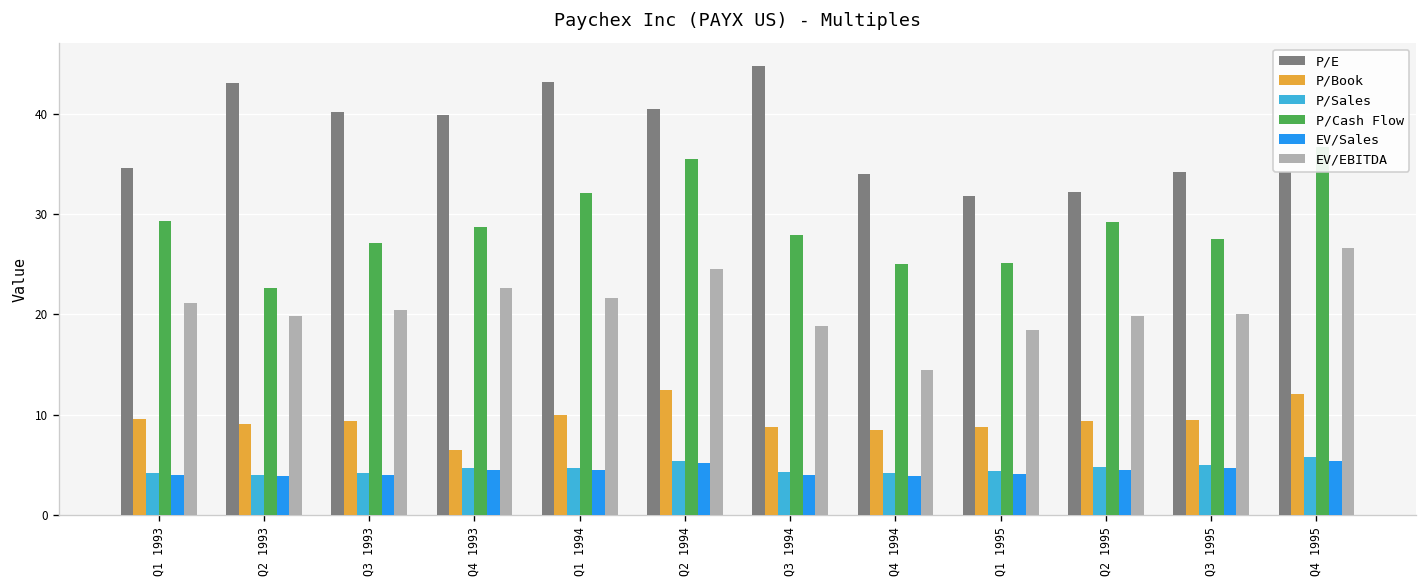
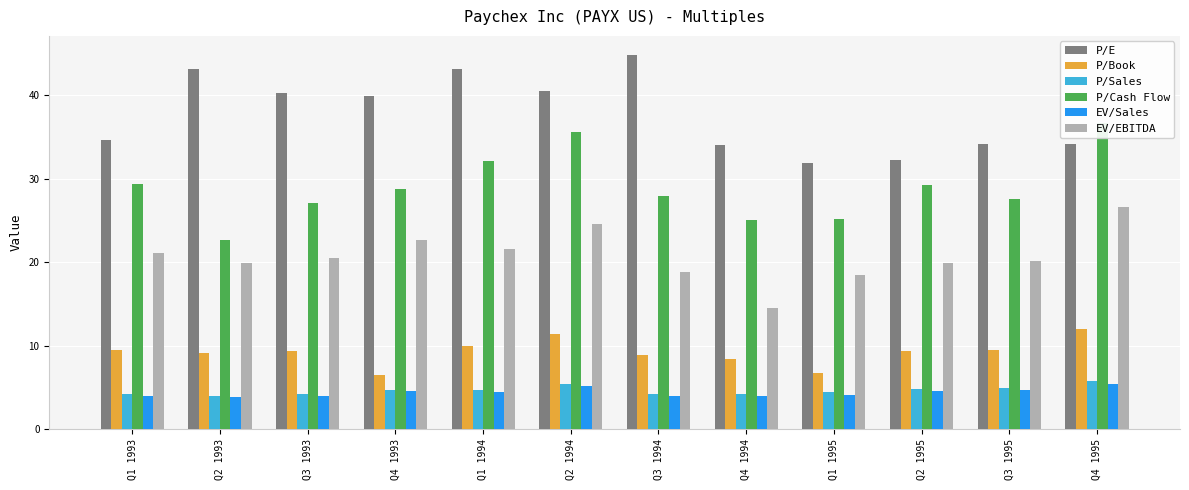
P/Book, Q2 1994: 12 -> 11
P/Book, Q1 1995: 9 -> 7
